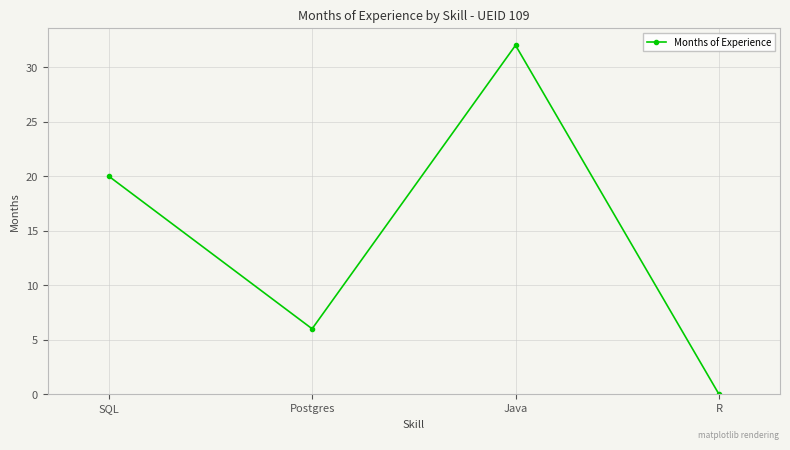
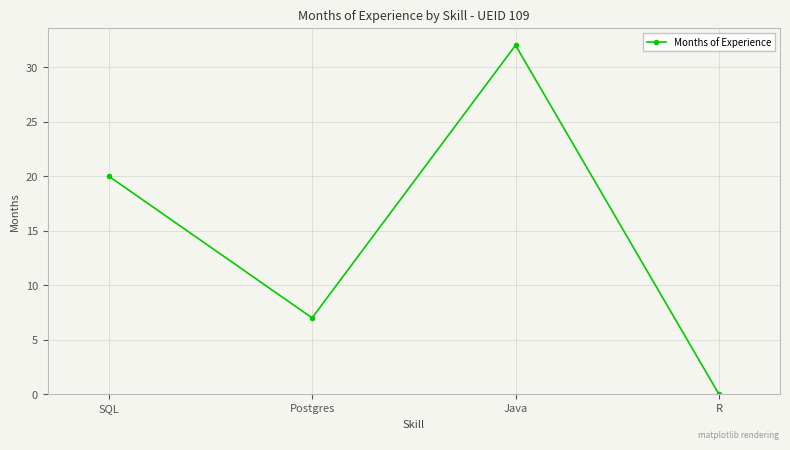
Postgres: 6 -> 7
